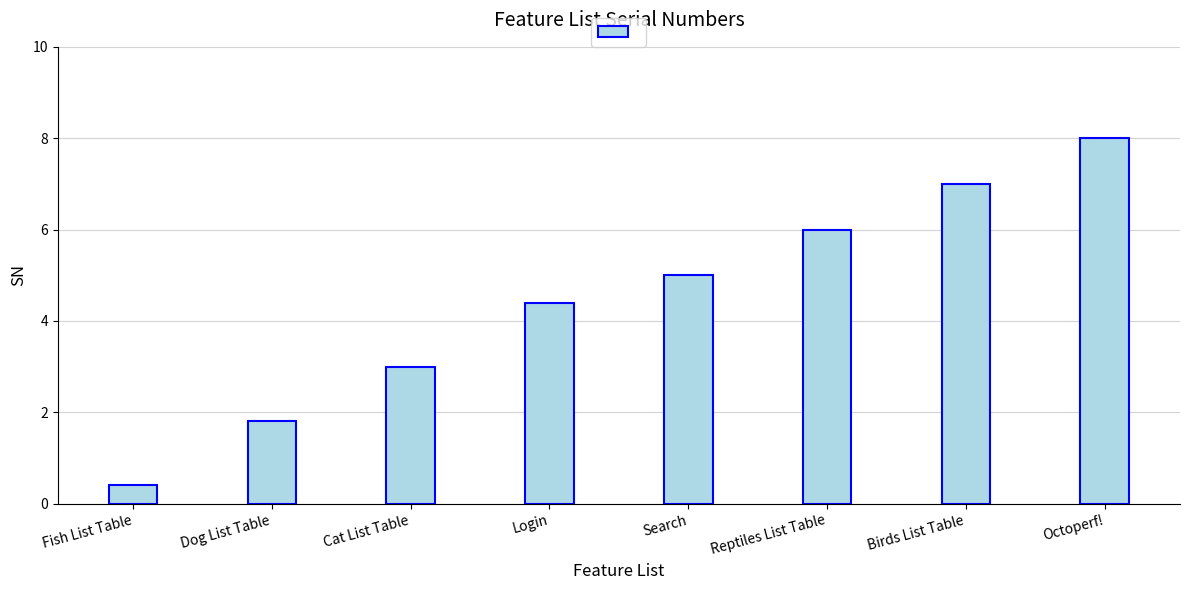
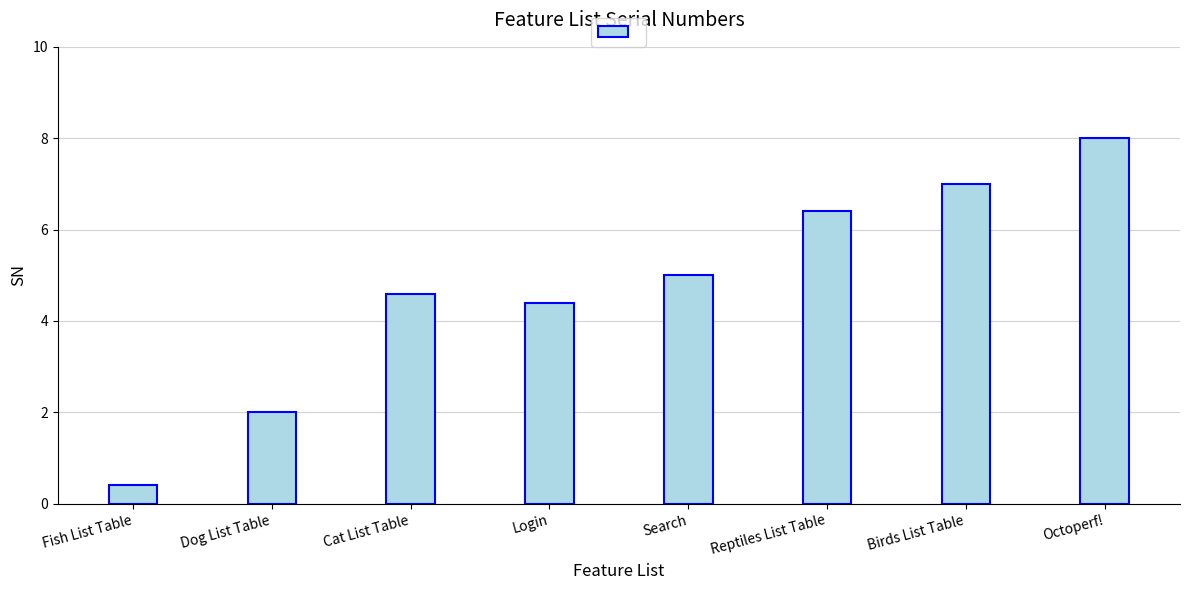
Dog List Table: 1.8 -> 2.0
Cat List Table: 3.0 -> 4.6
Reptiles List Table: 6.0 -> 6.4
